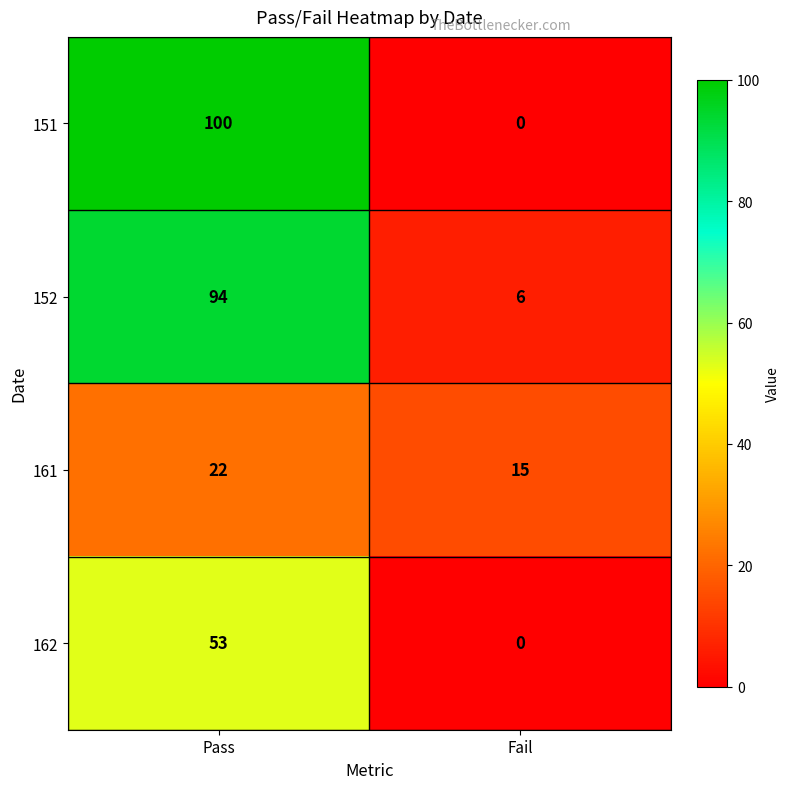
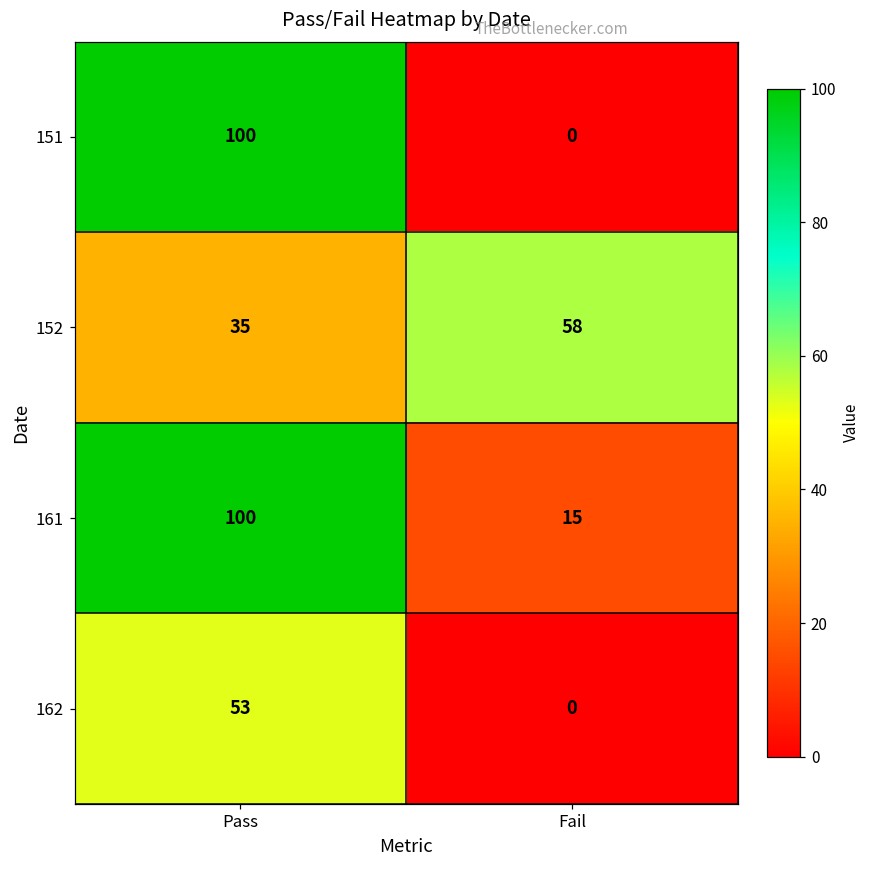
152, Pass: 94 -> 35
152, Fail: 6 -> 58
161, Pass: 22 -> 100
